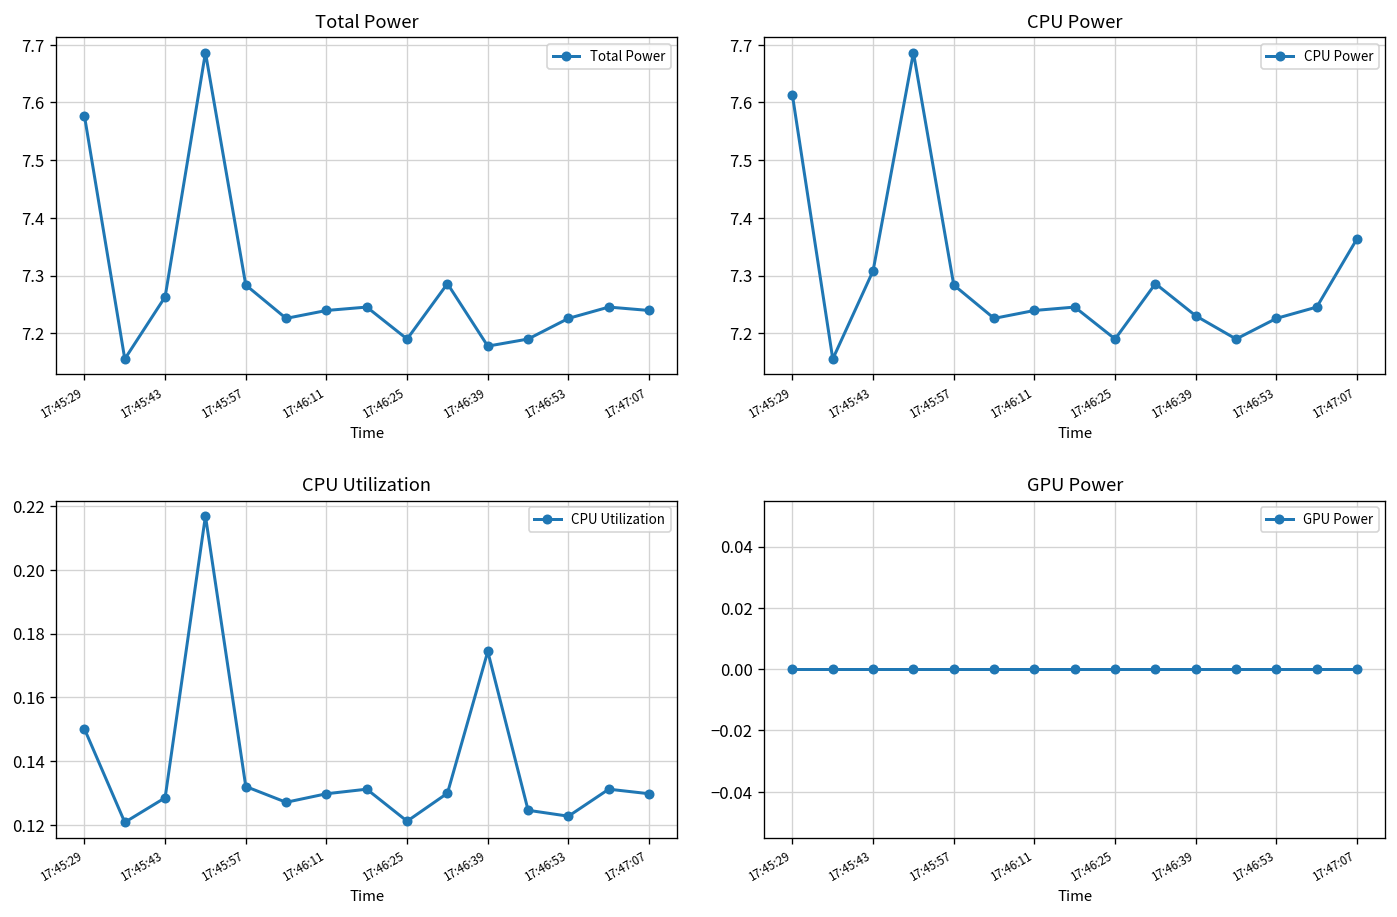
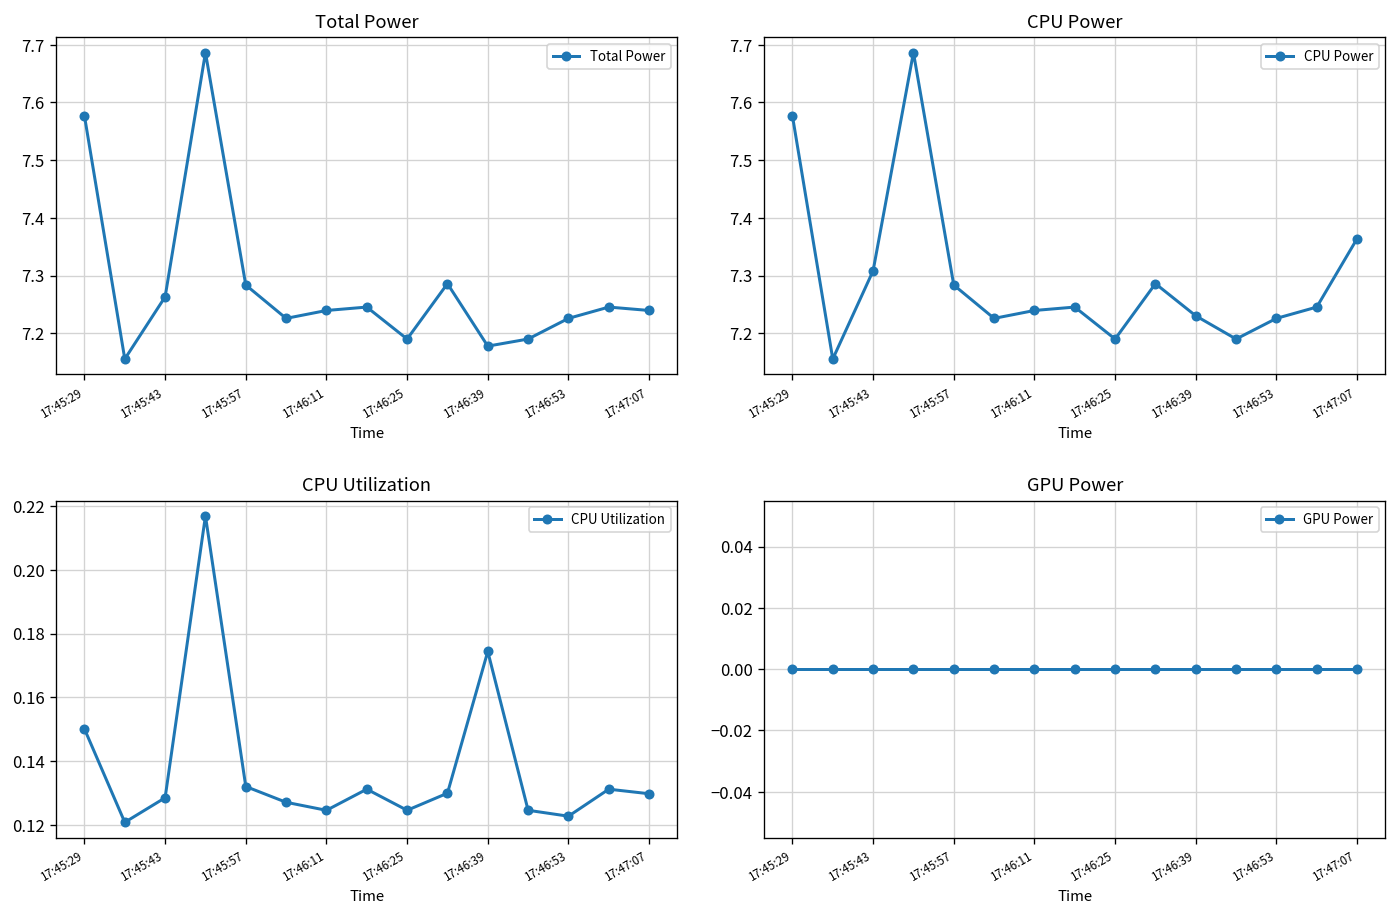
CPU Power, 17:45:29: 7.61 -> 7.58
CPU Utilization, 17:46:11: 0.130 -> 0.125
CPU Utilization, 17:46:25: 0.121 -> 0.125
